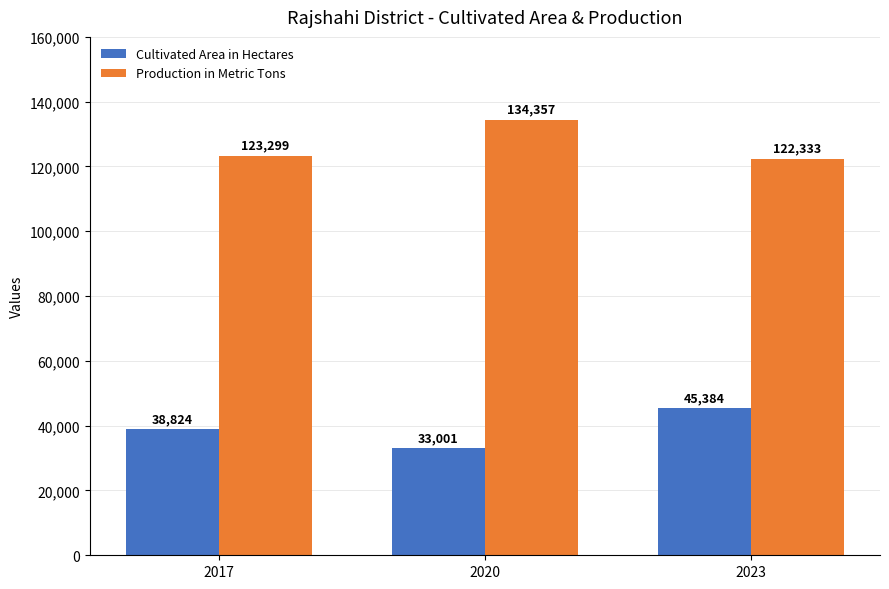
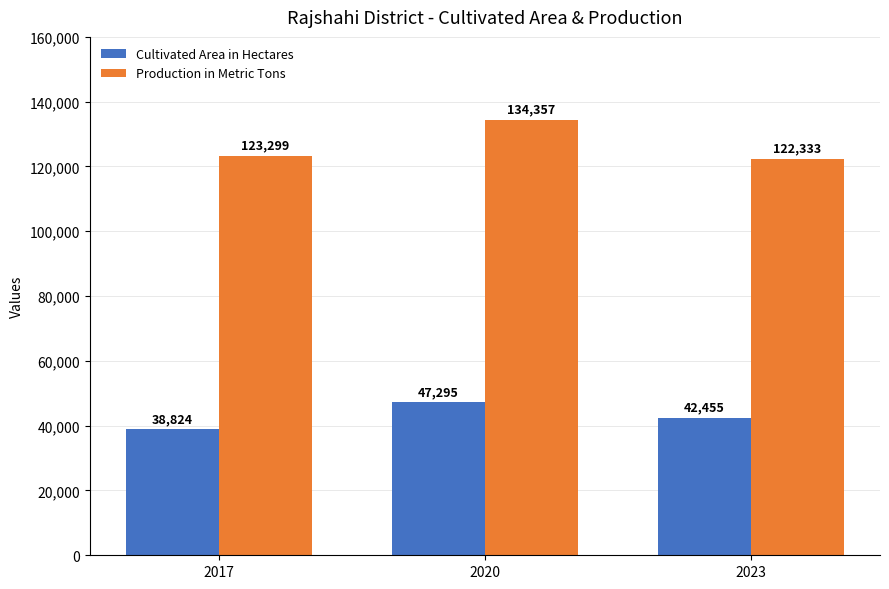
Cultivated Area in Hectares, 2020: 33,001 -> 47,295
Cultivated Area in Hectares, 2023: 45,384 -> 42,455
